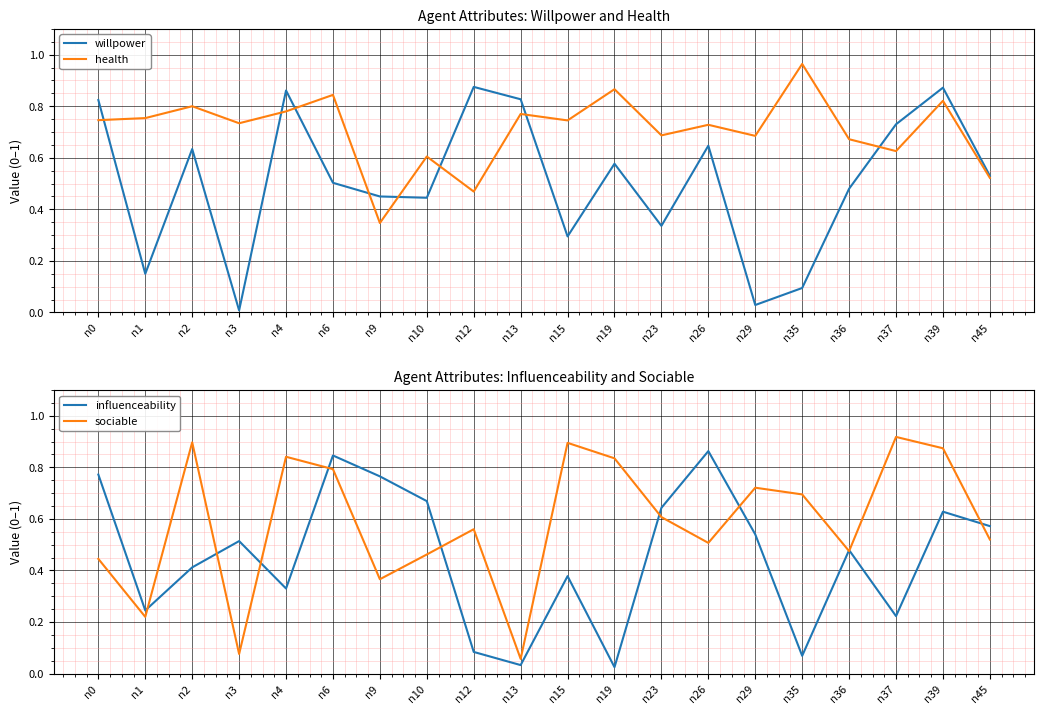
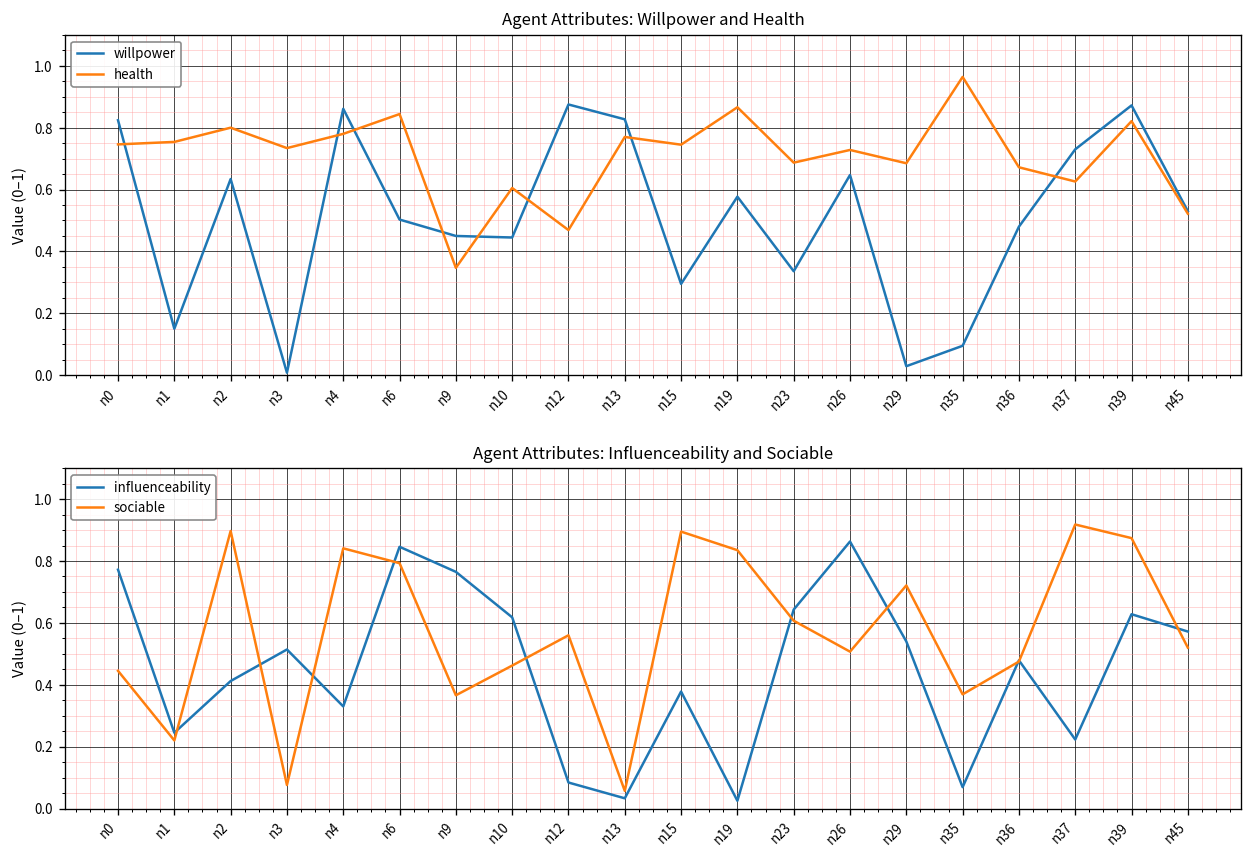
Agent Attributes: Influenceability and Sociable, influenceability, n10: 0.67 -> 0.62
Agent Attributes: Influenceability and Sociable, sociable, n35: 0.70 -> 0.37
